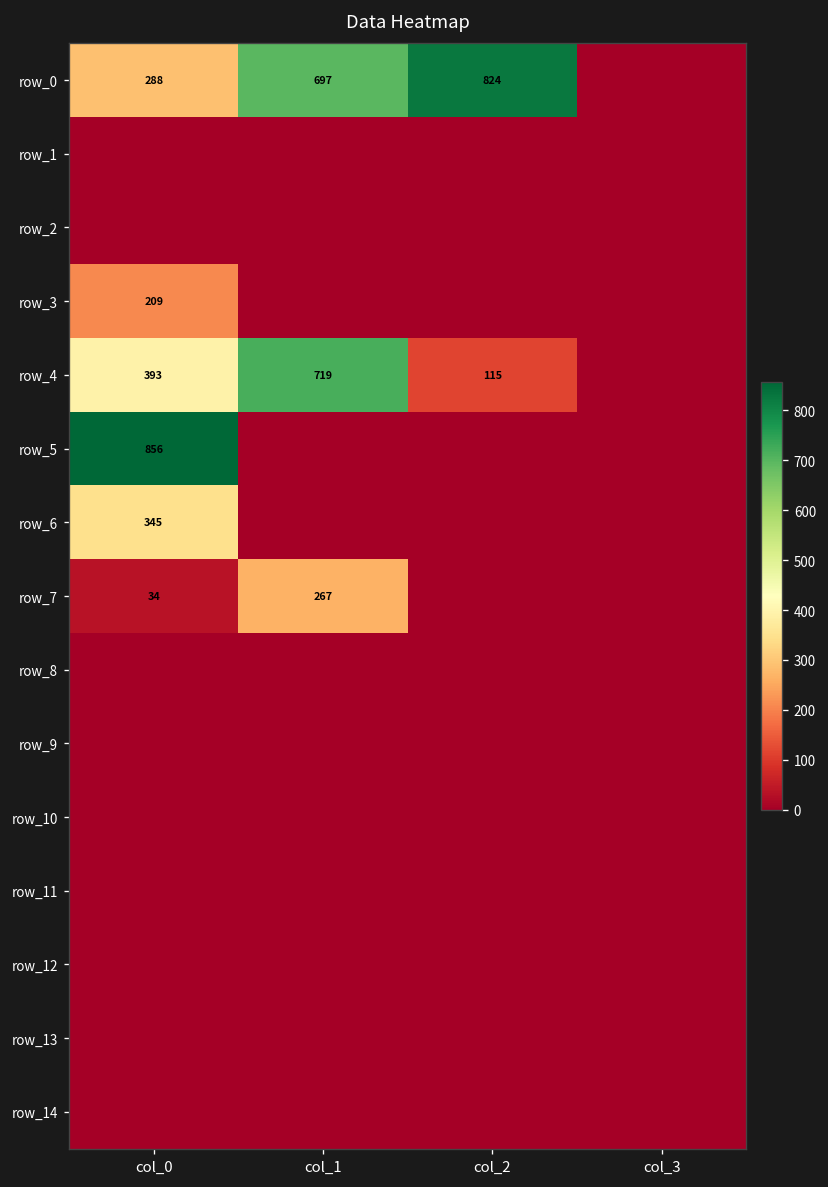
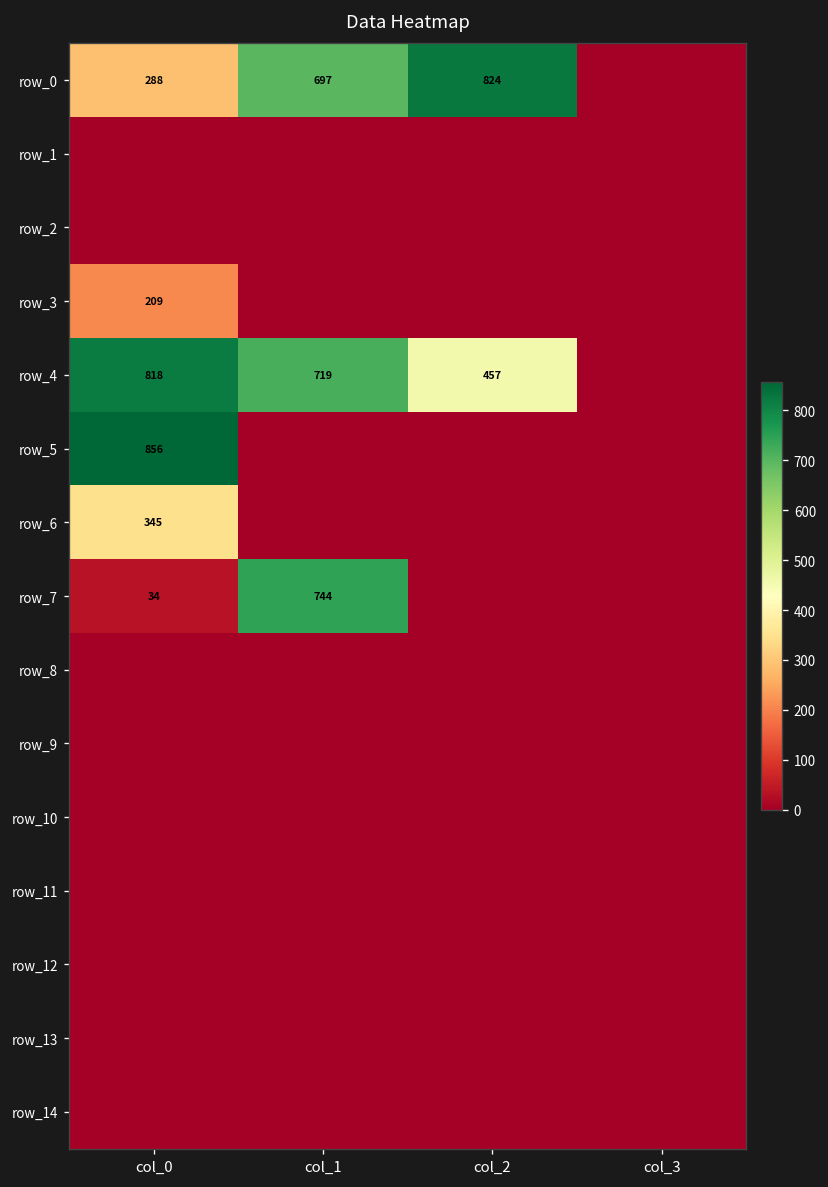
row_4, col_0: 393 -> 818
row_4, col_2: 115 -> 457
row_7, col_1: 267 -> 744
